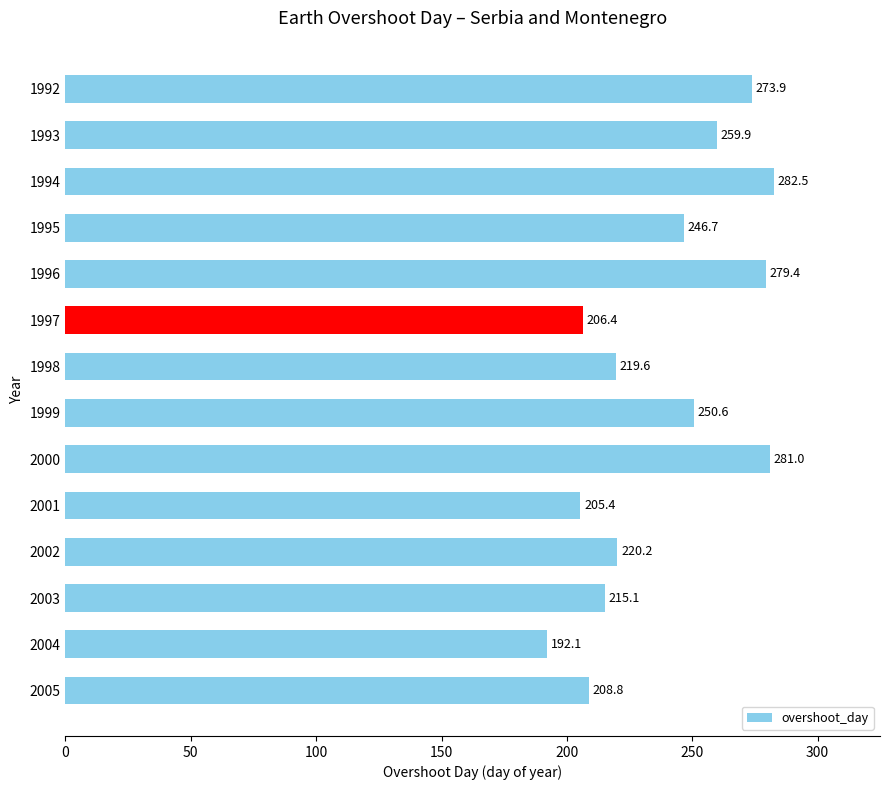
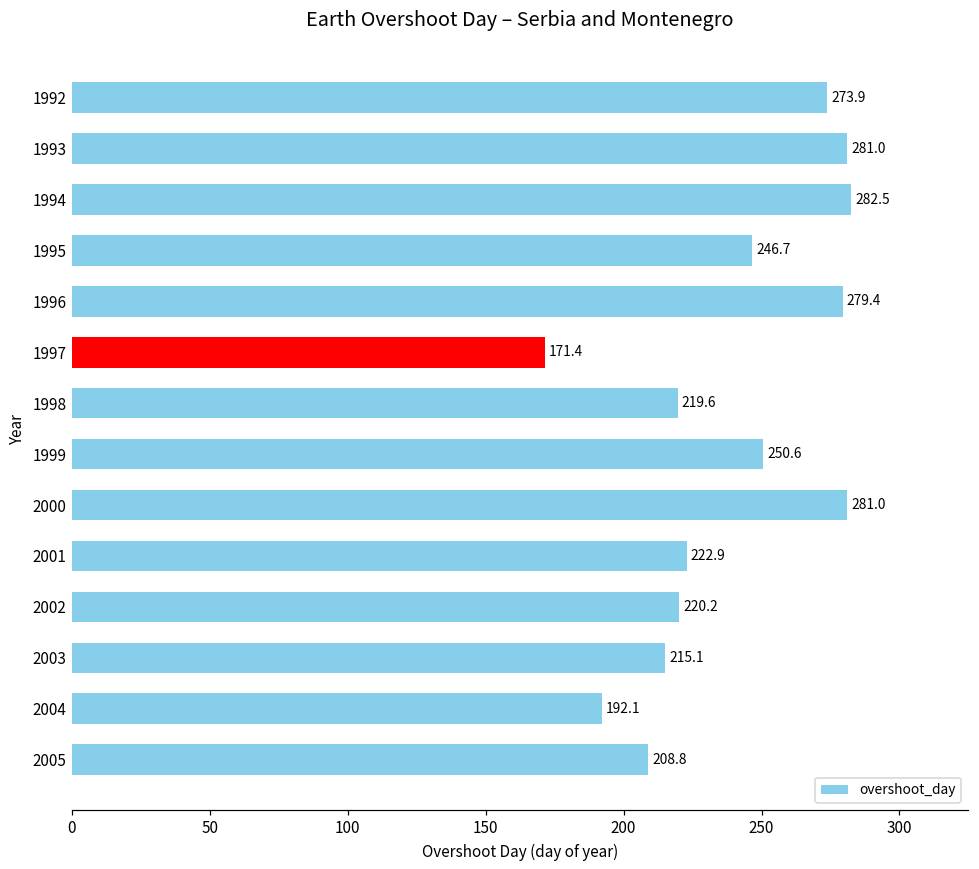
1993: 259.9 -> 281.0
1997: 206.4 -> 171.4
2001: 205.4 -> 222.9
